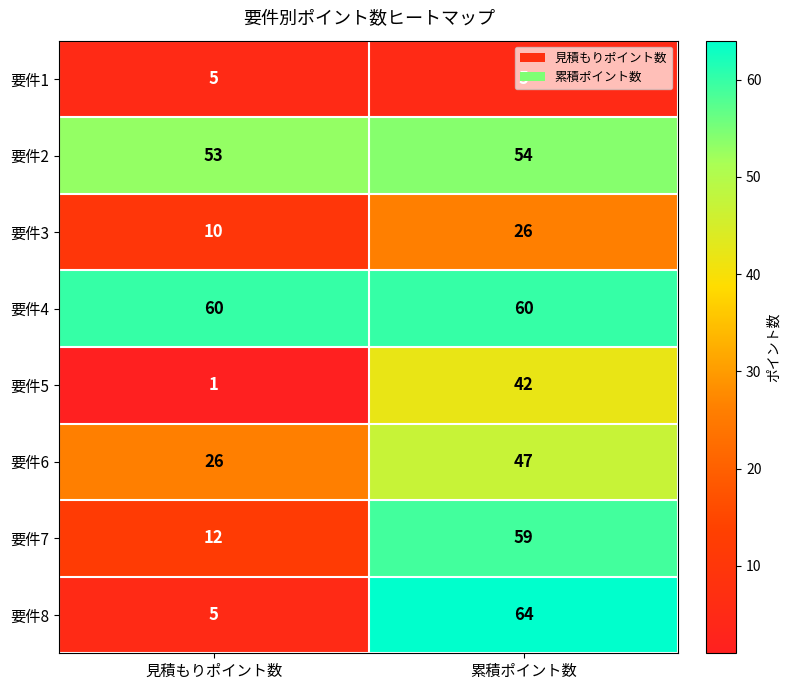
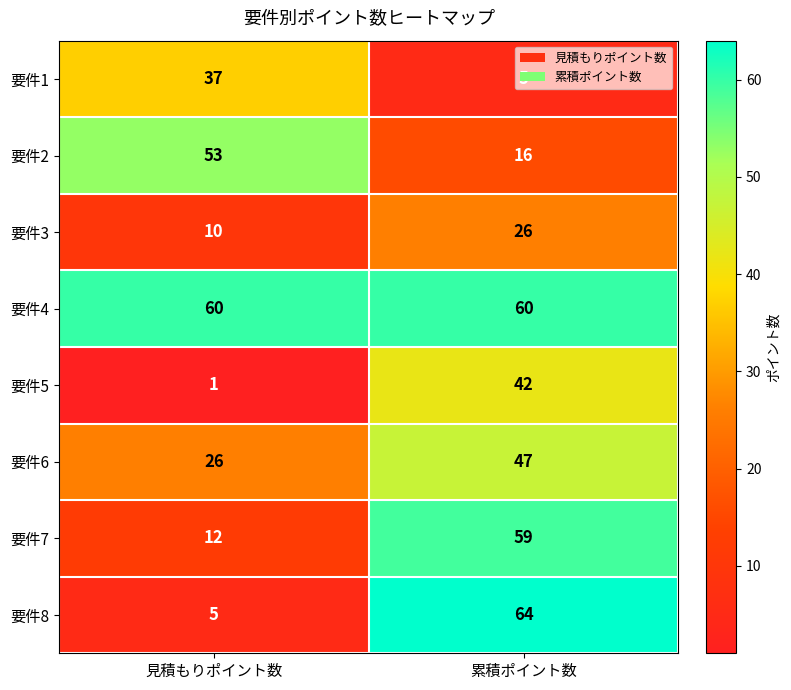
要件1, 見積もりポイント数: 5 -> 37
要件2, 累積ポイント数: 54 -> 16
